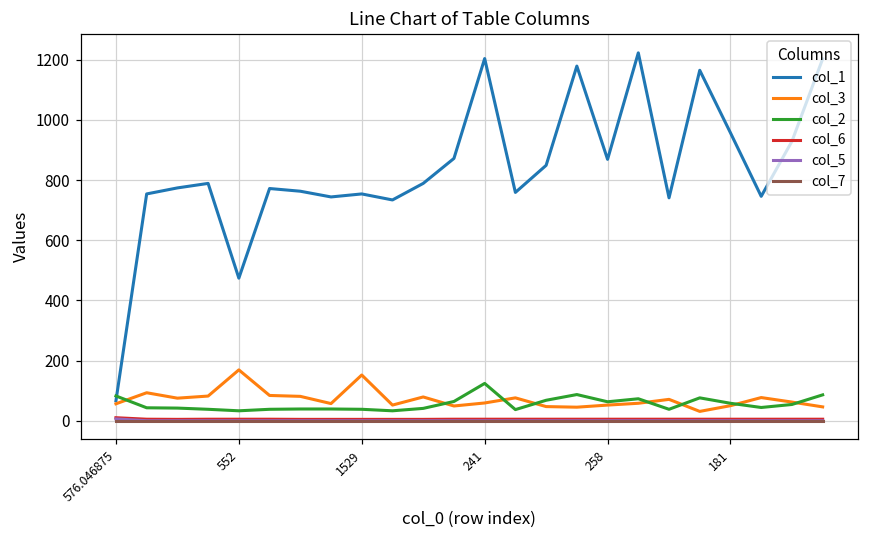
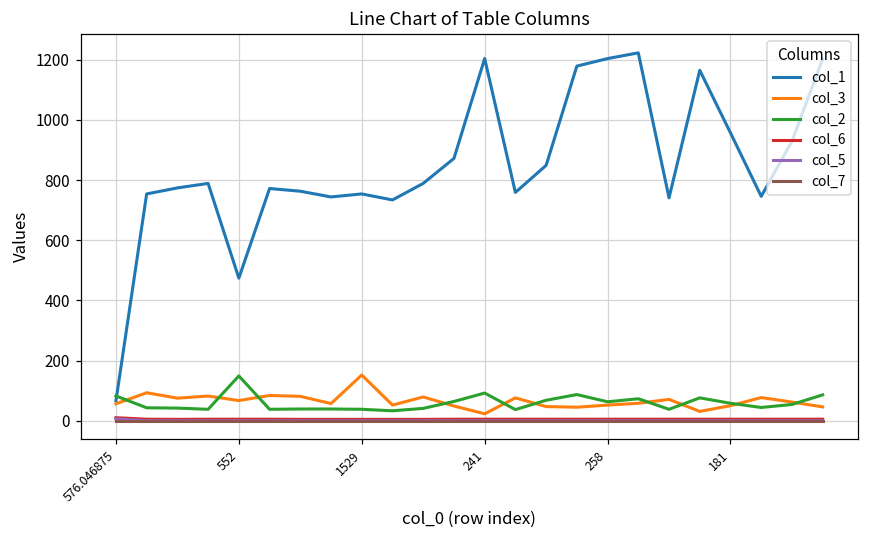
col_3, 552: 170 -> 70
col_2, 552: 30 -> 150
col_3, 241: 60 -> 20
col_2, 241: 120 -> 90
col_1, 258: 870 -> 1200
